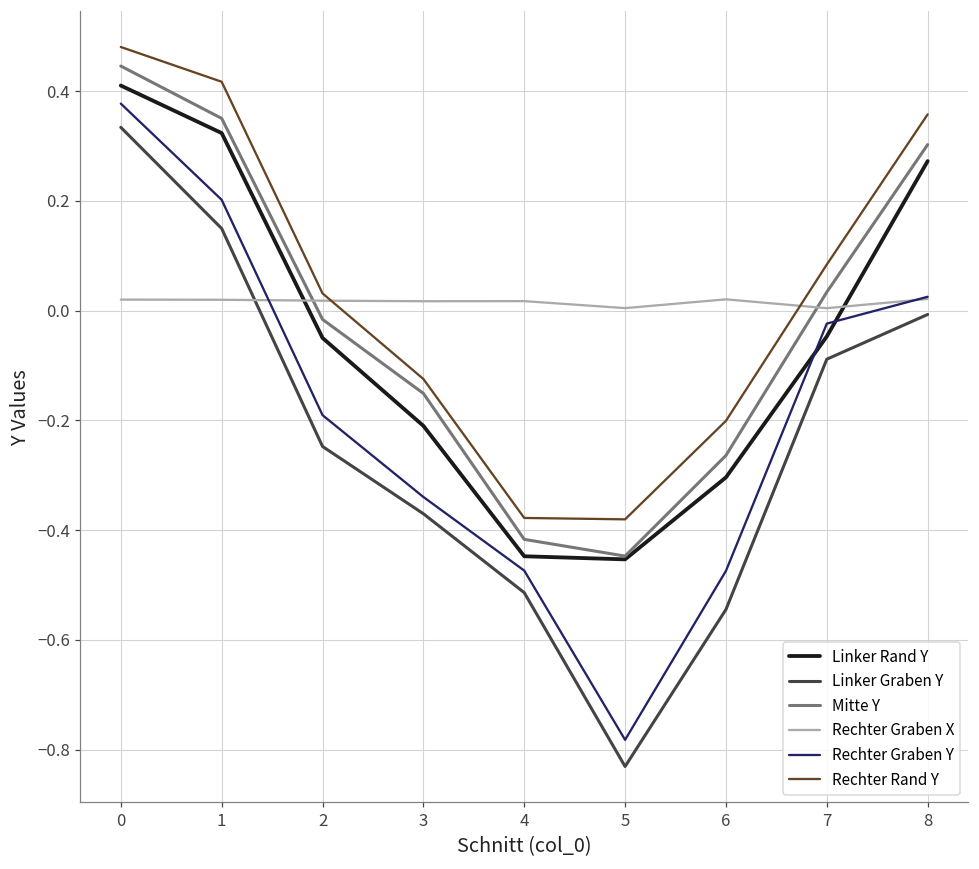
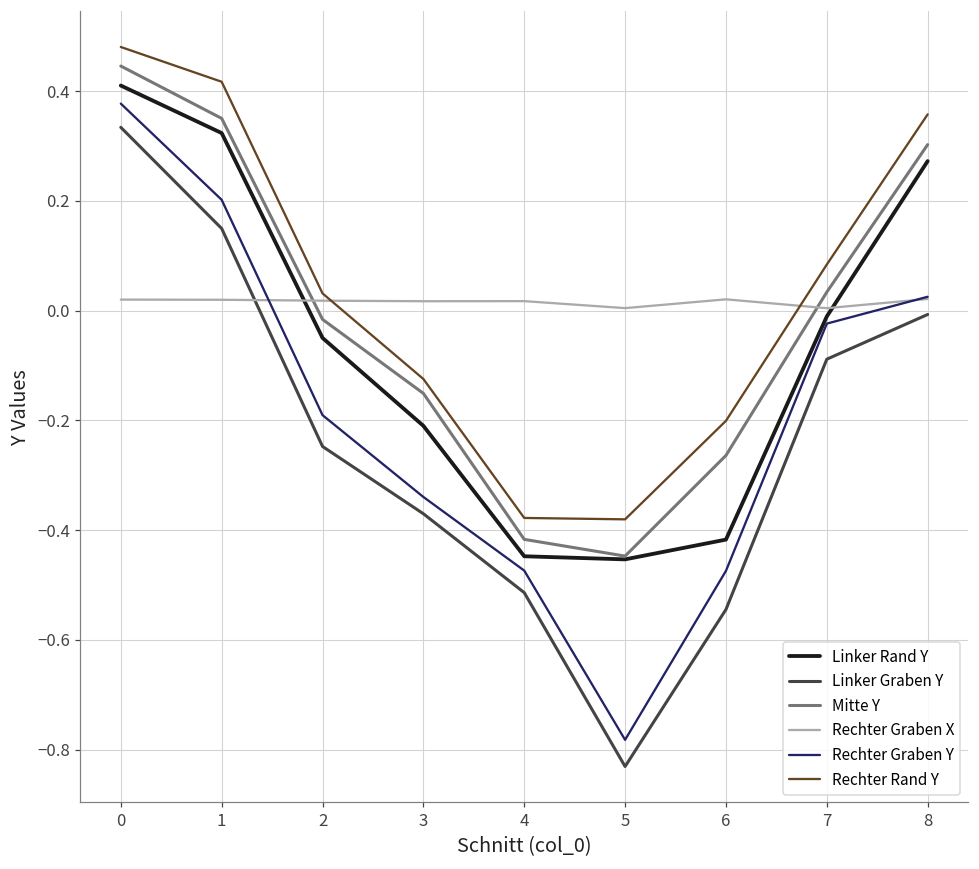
Linker Rand Y, 6: -0.30 -> -0.42
Linker Rand Y, 7: -0.05 -> -0.01
